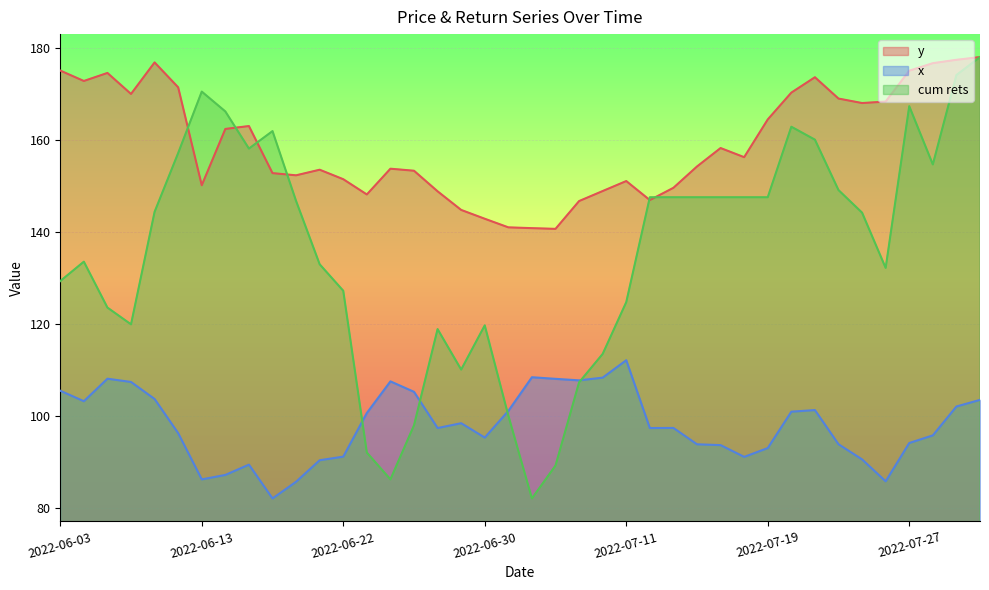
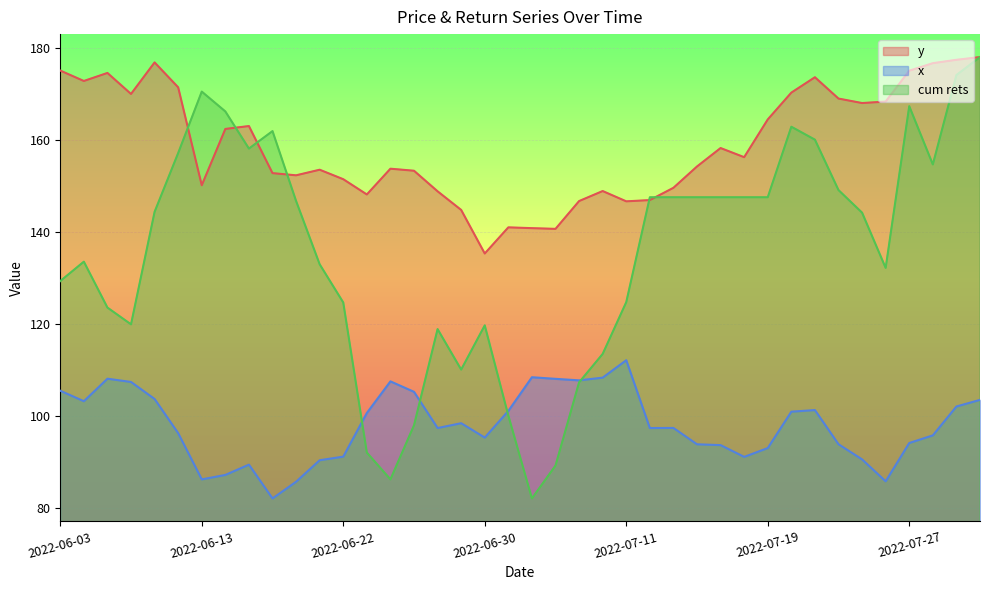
cum rets, 2022-06-22: 127 -> 125
y, 2022-06-30: 143 -> 135
y, 2022-07-11: 151 -> 147
